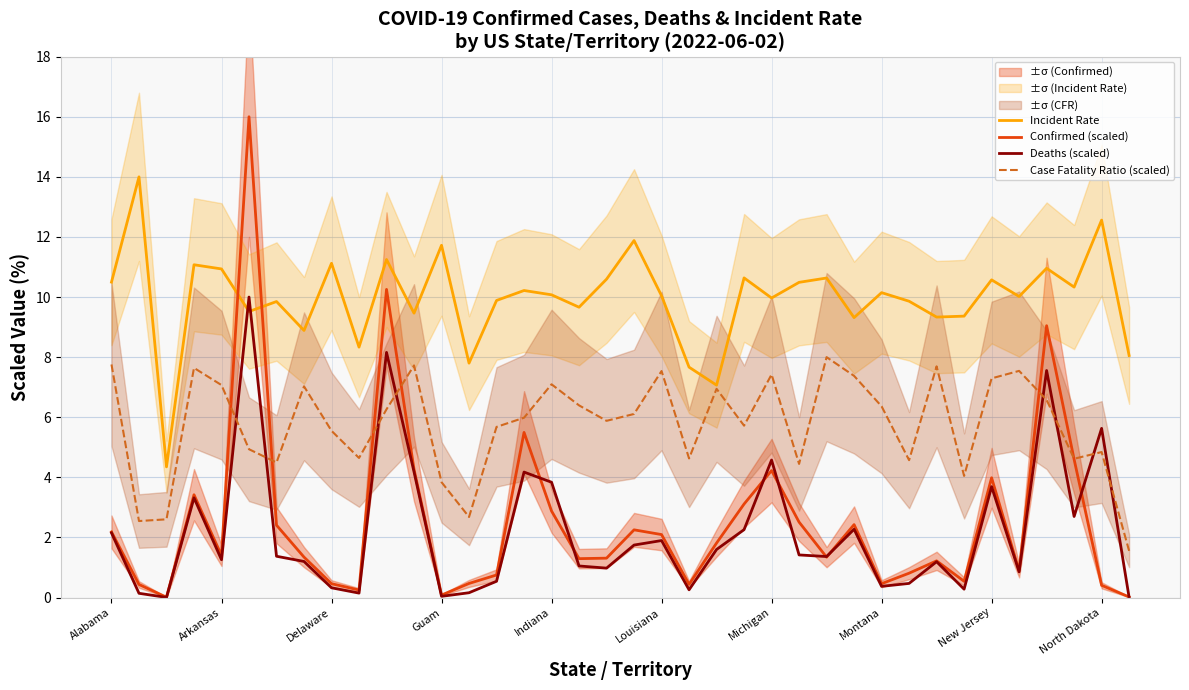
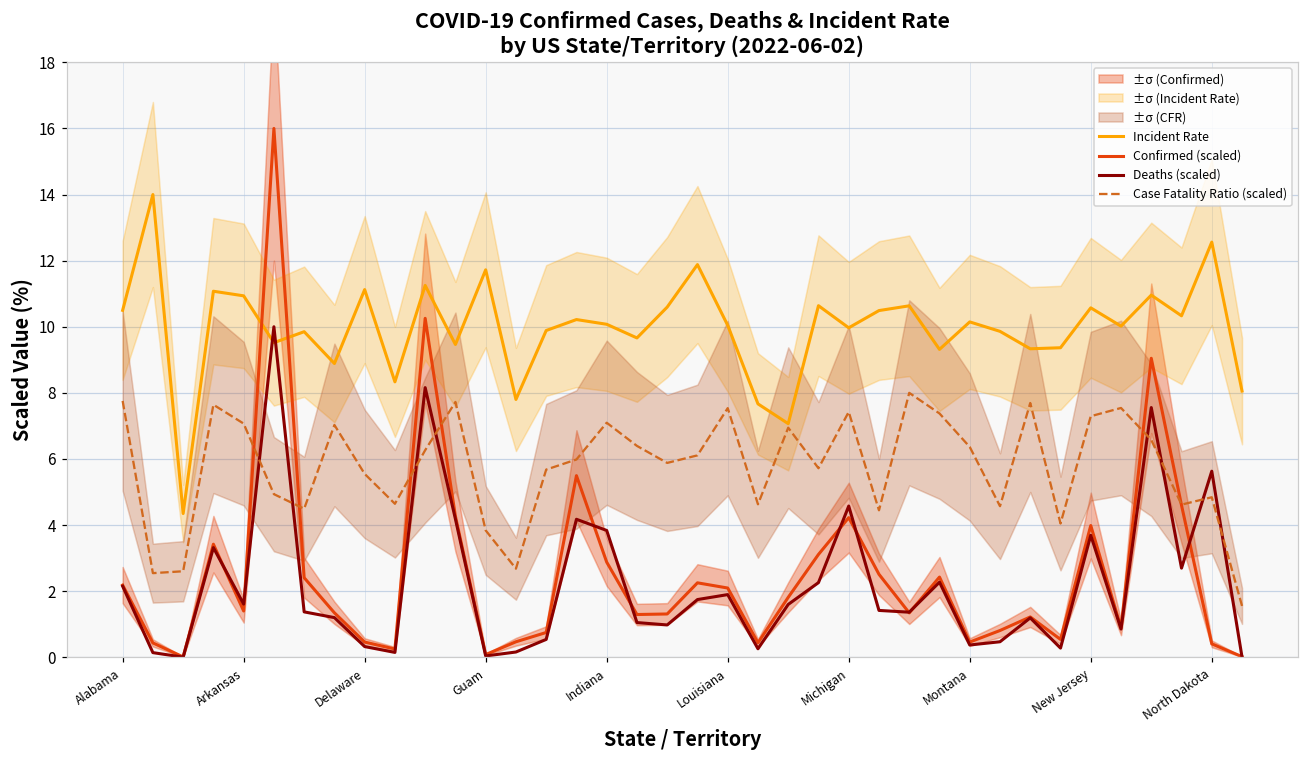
Deaths (scaled), Arkansas: 1.3 -> 1.6
